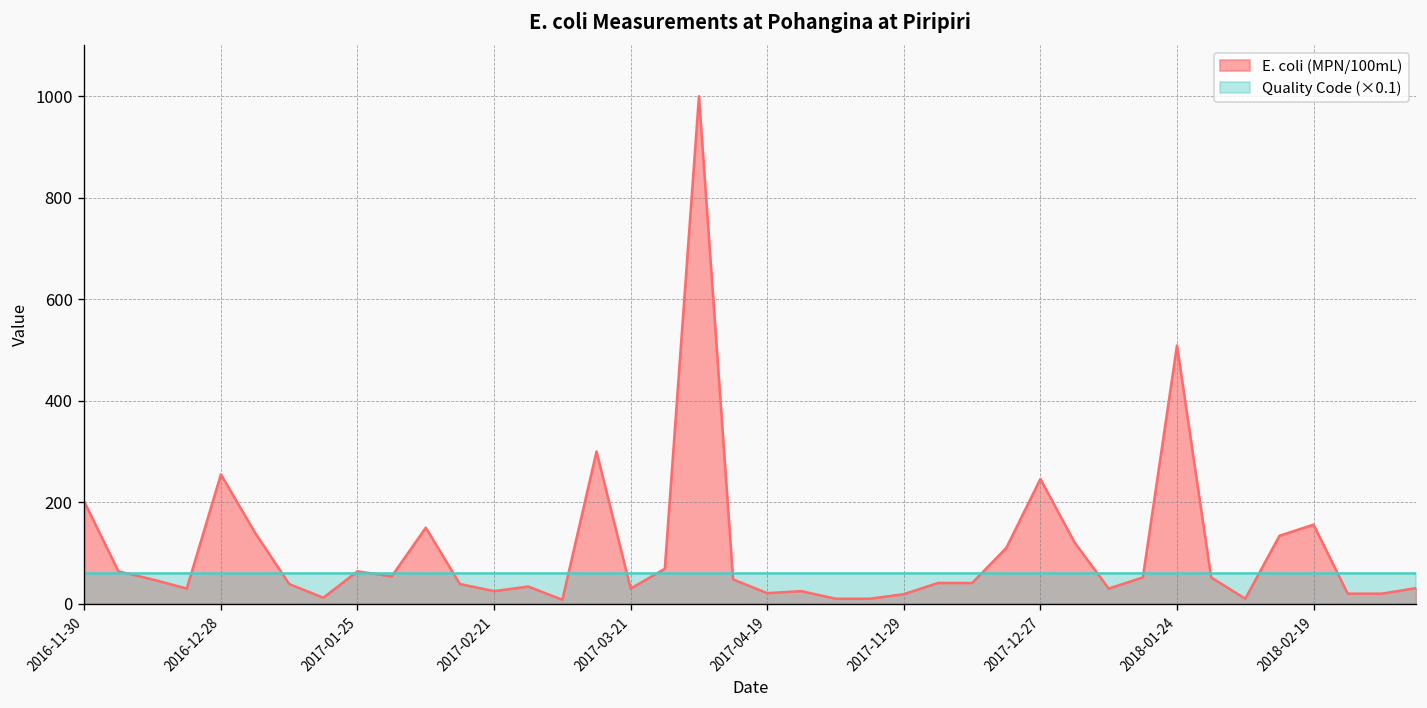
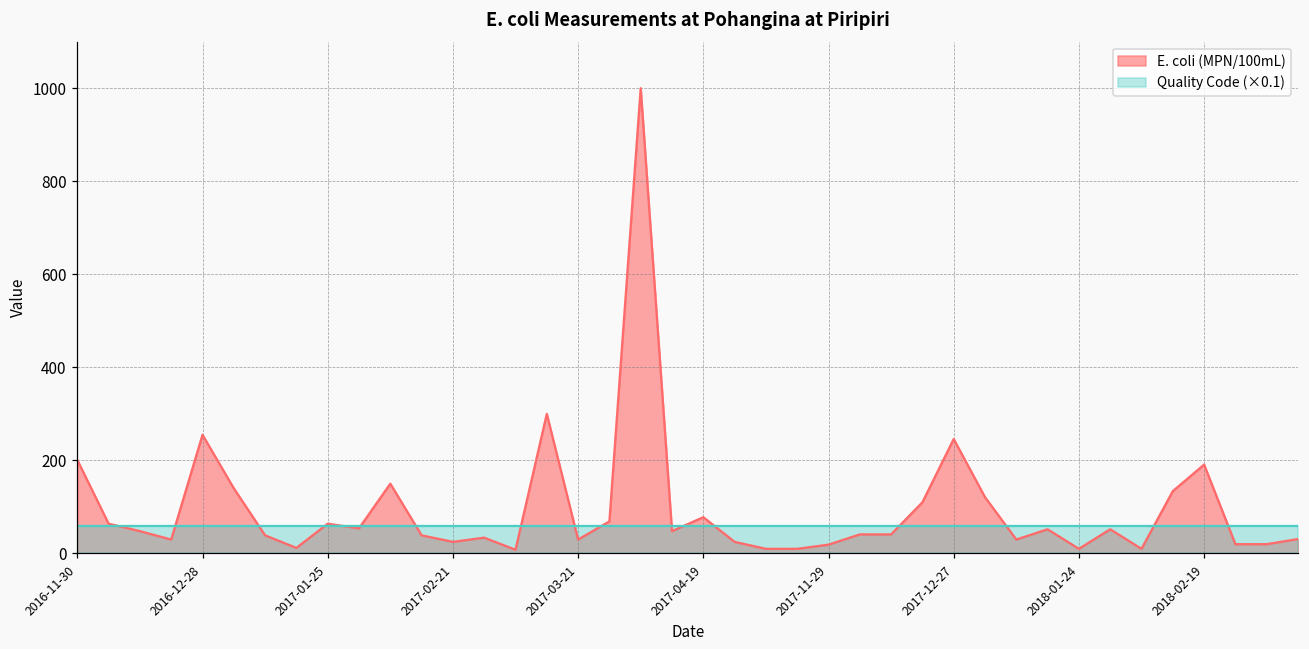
E. coli (MPN/100mL), 2017-04-19: 20 -> 80
E. coli (MPN/100mL), 2018-01-24: 510 -> 10
E. coli (MPN/100mL), 2018-02-19: 160 -> 190
